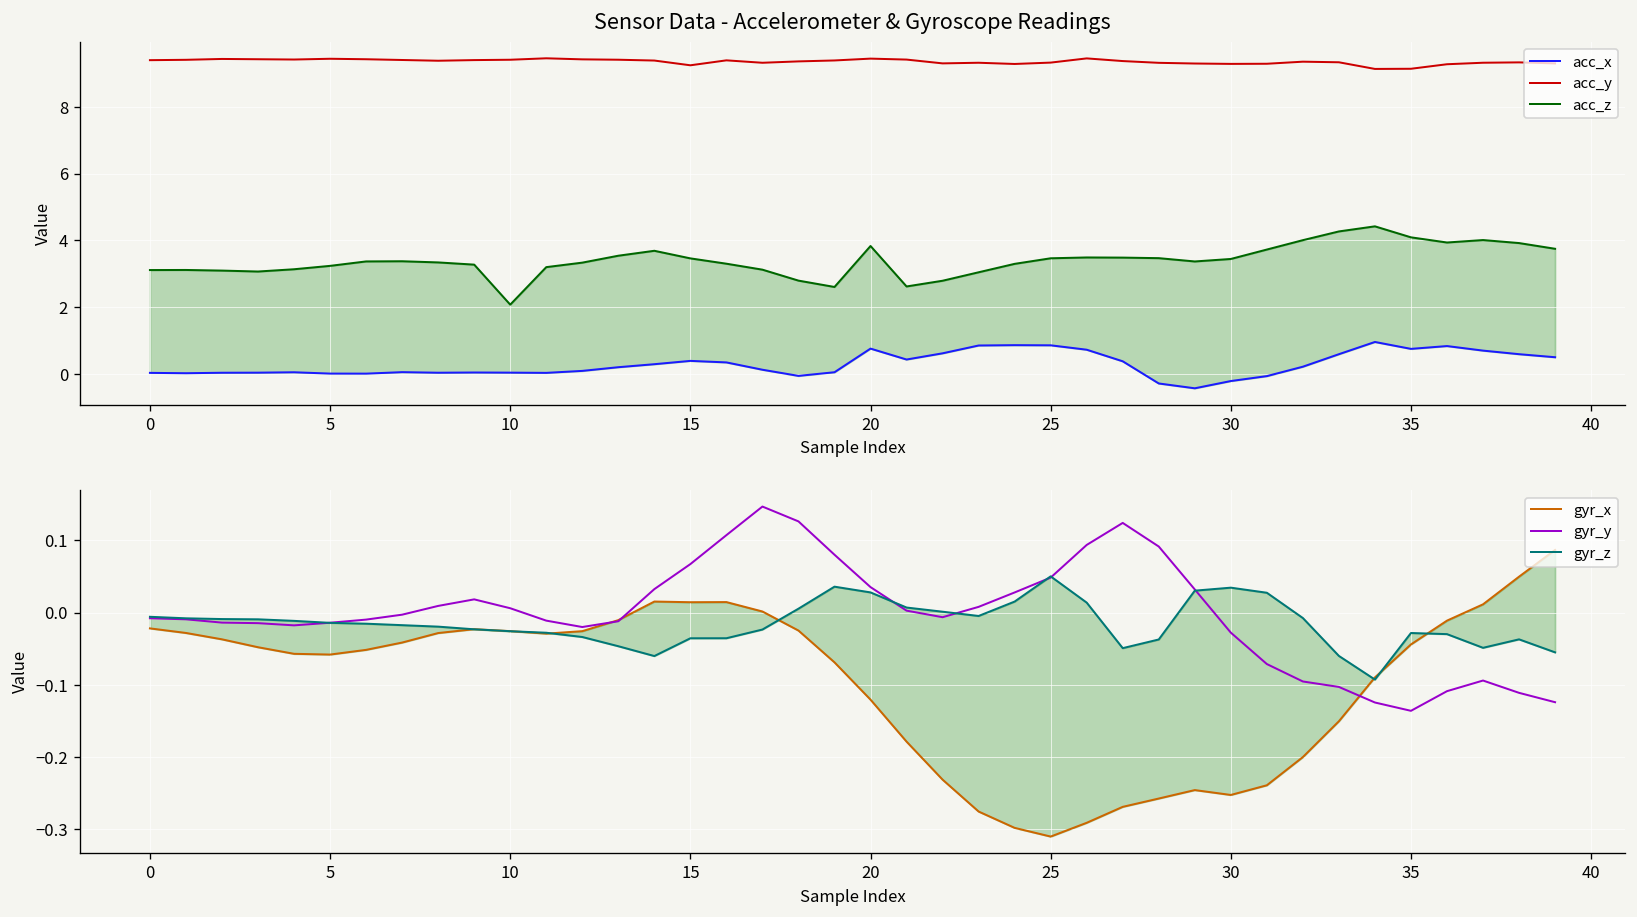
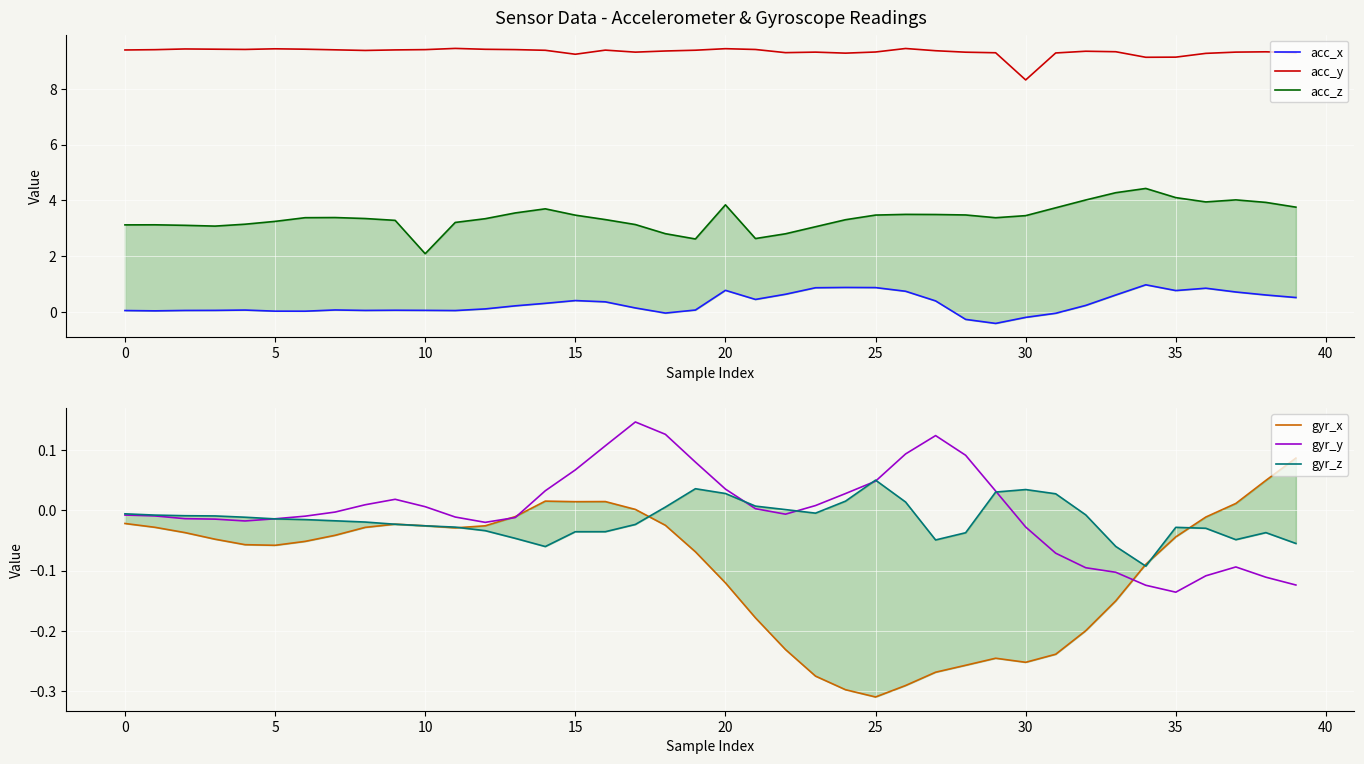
Sensor Data - Accelerometer & Gyroscope Readings, acc_y, 30: 9.3 -> 8.3
